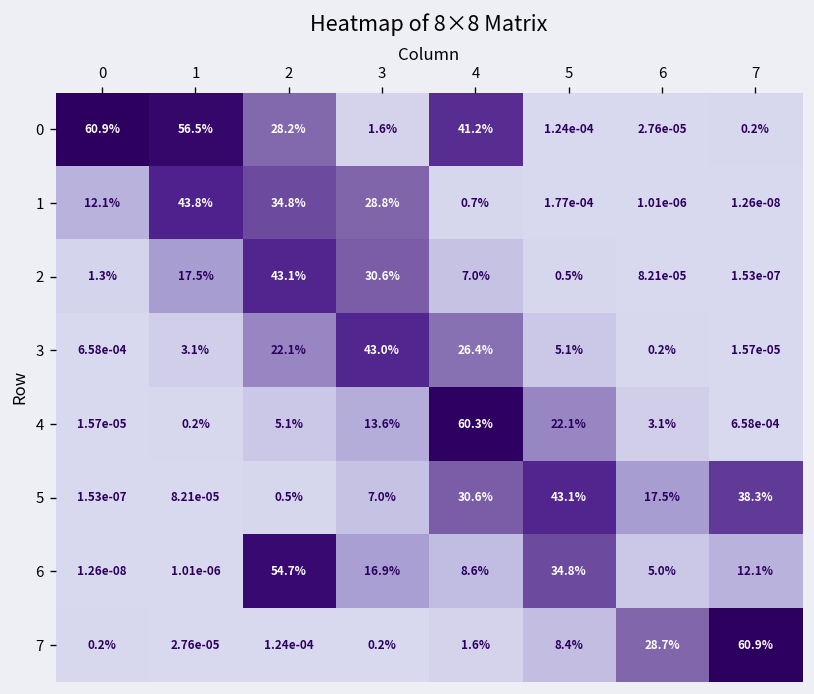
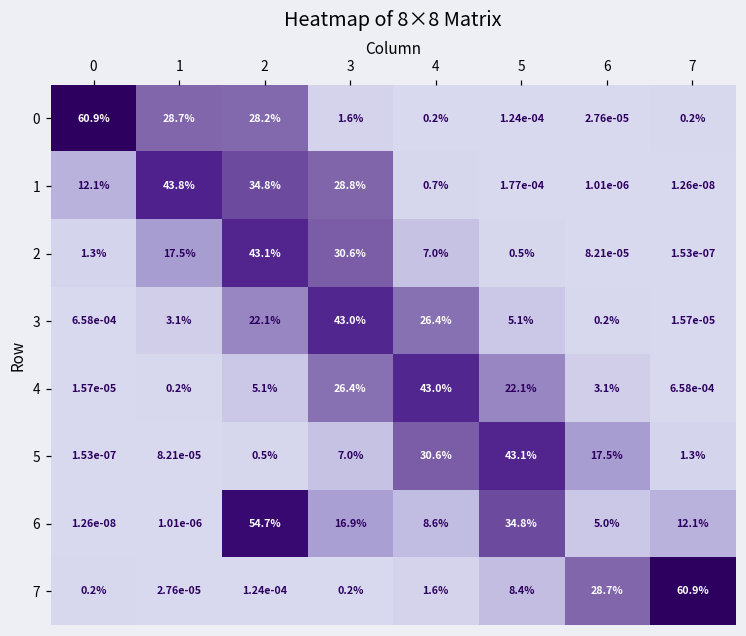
0, 1: 56.5% -> 28.7%
0, 4: 41.2% -> 0.2%
4, 3: 13.6% -> 26.4%
4, 4: 60.3% -> 43.0%
5, 7: 38.3% -> 1.3%
